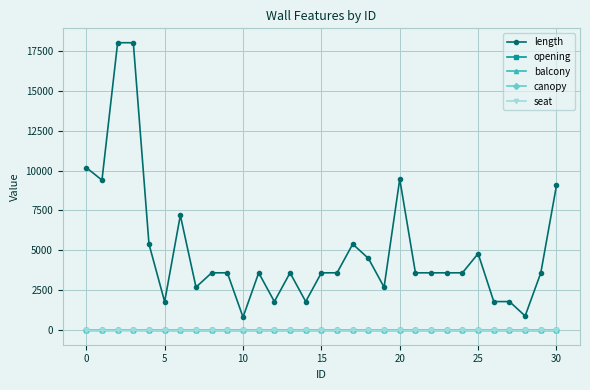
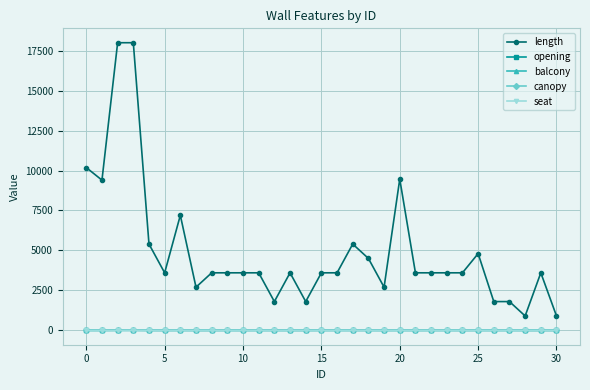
length, 5: 1800 -> 3600
length, 10: 800 -> 3600
length, 30: 9100 -> 900
